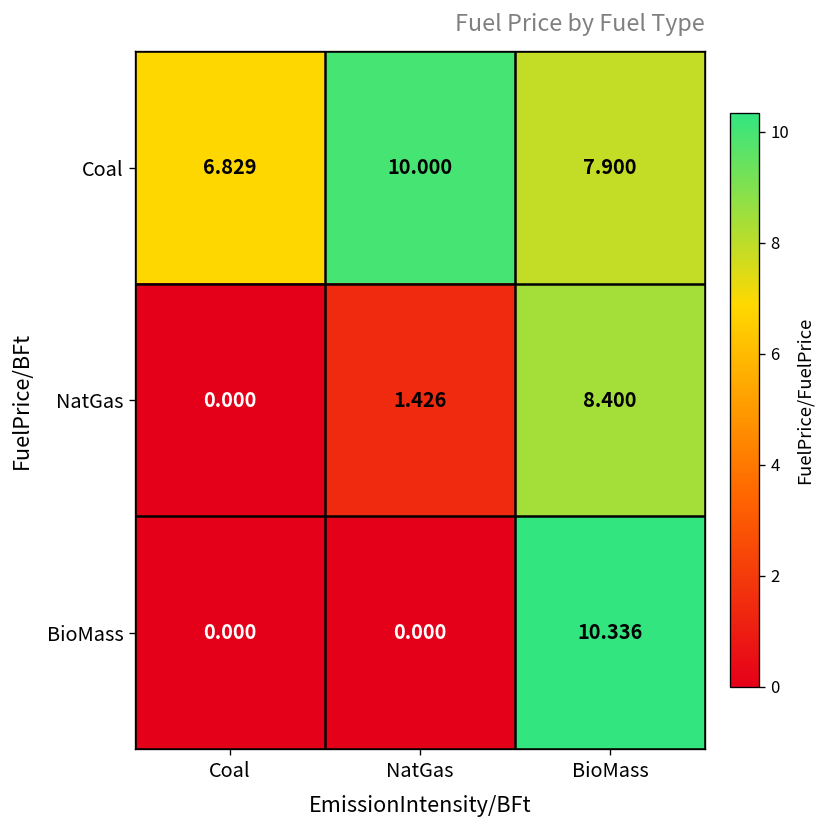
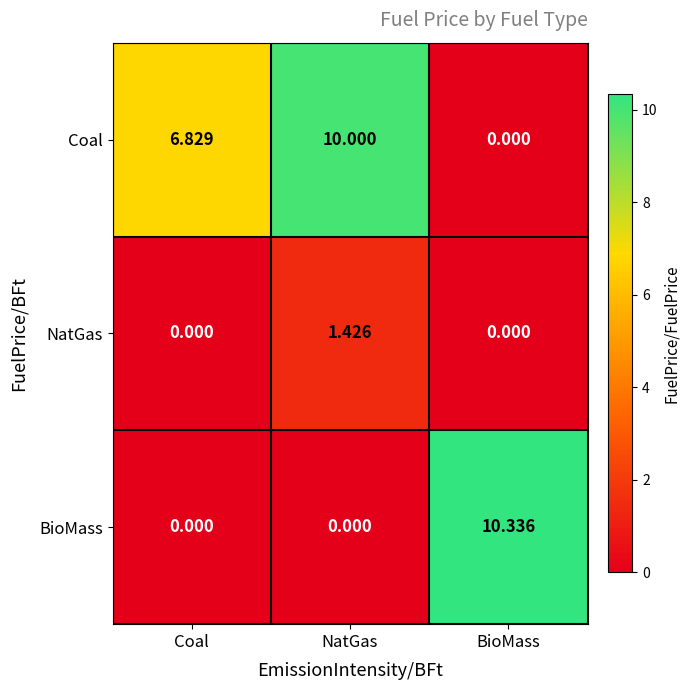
Coal, BioMass: 7.900 -> 0.000
NatGas, BioMass: 8.400 -> 0.000
